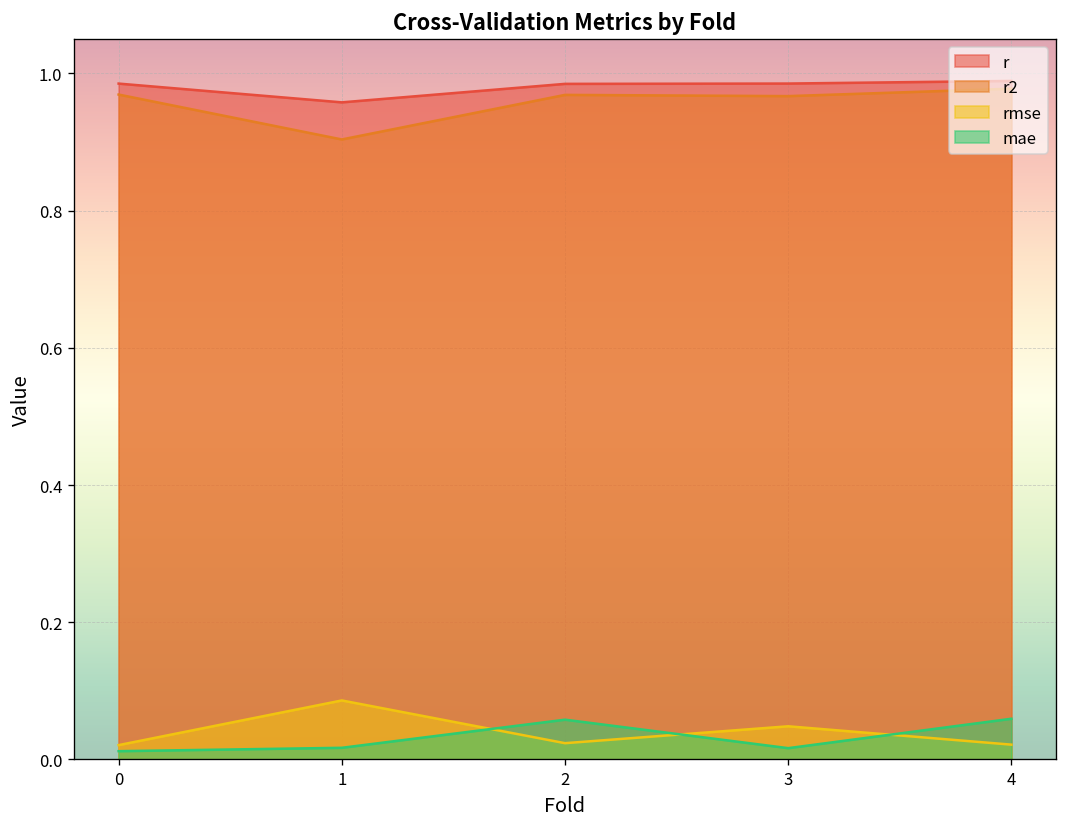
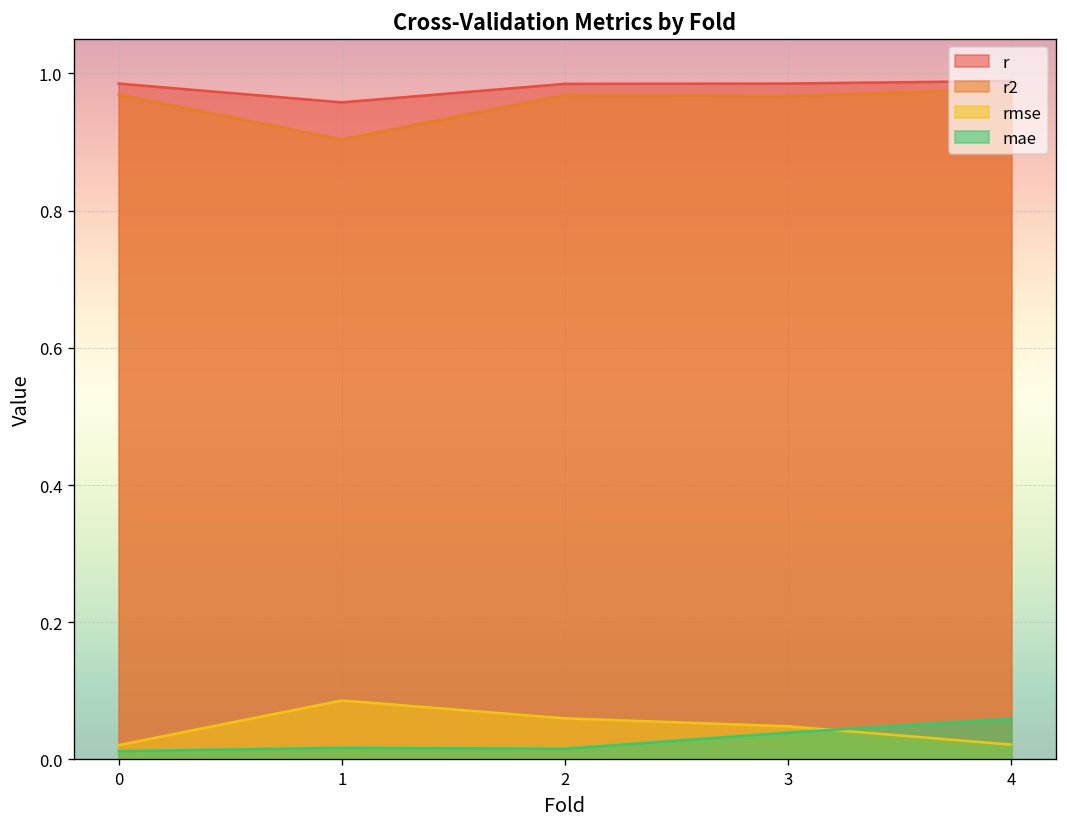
rmse, 2: 0.02 -> 0.06
mae, 2: 0.06 -> 0.02
mae, 3: 0.02 -> 0.04
